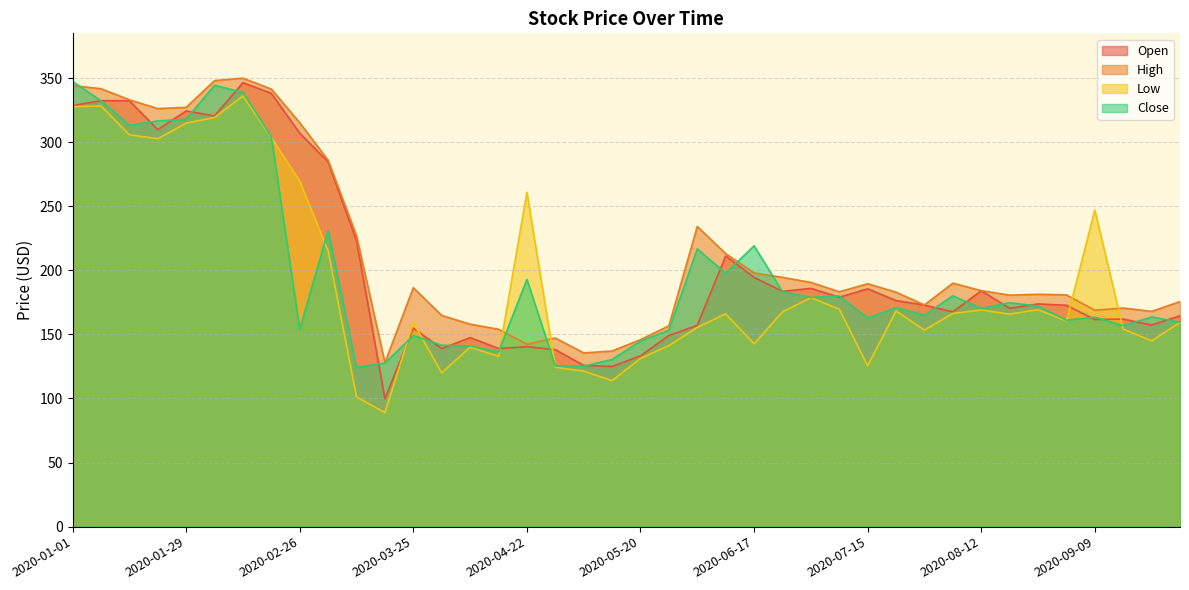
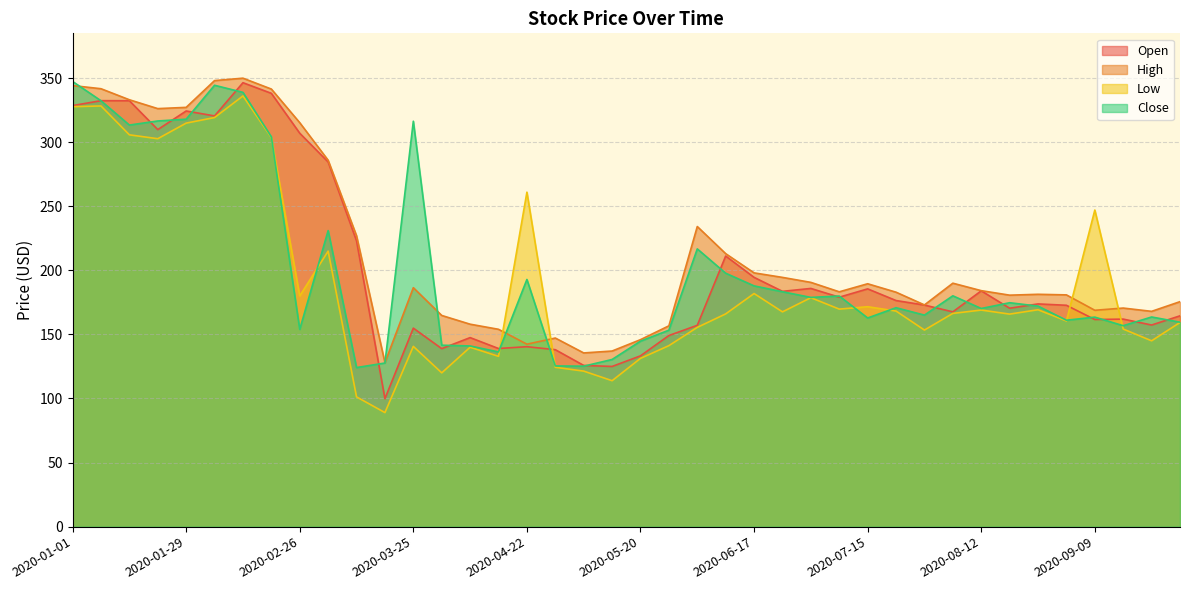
Low, 2020-02-26: 270 -> 180
Low, 2020-03-25: 159 -> 141
Close, 2020-03-25: 149 -> 316
Low, 2020-06-17: 143 -> 182
Close, 2020-06-17: 219 -> 188
Low, 2020-07-15: 126 -> 172
